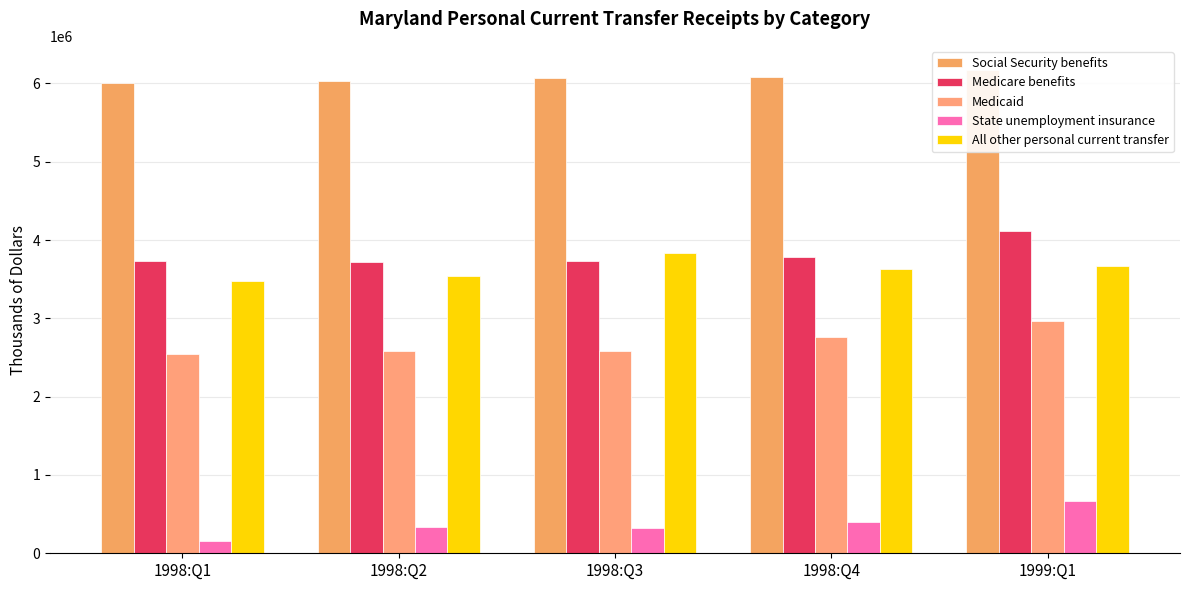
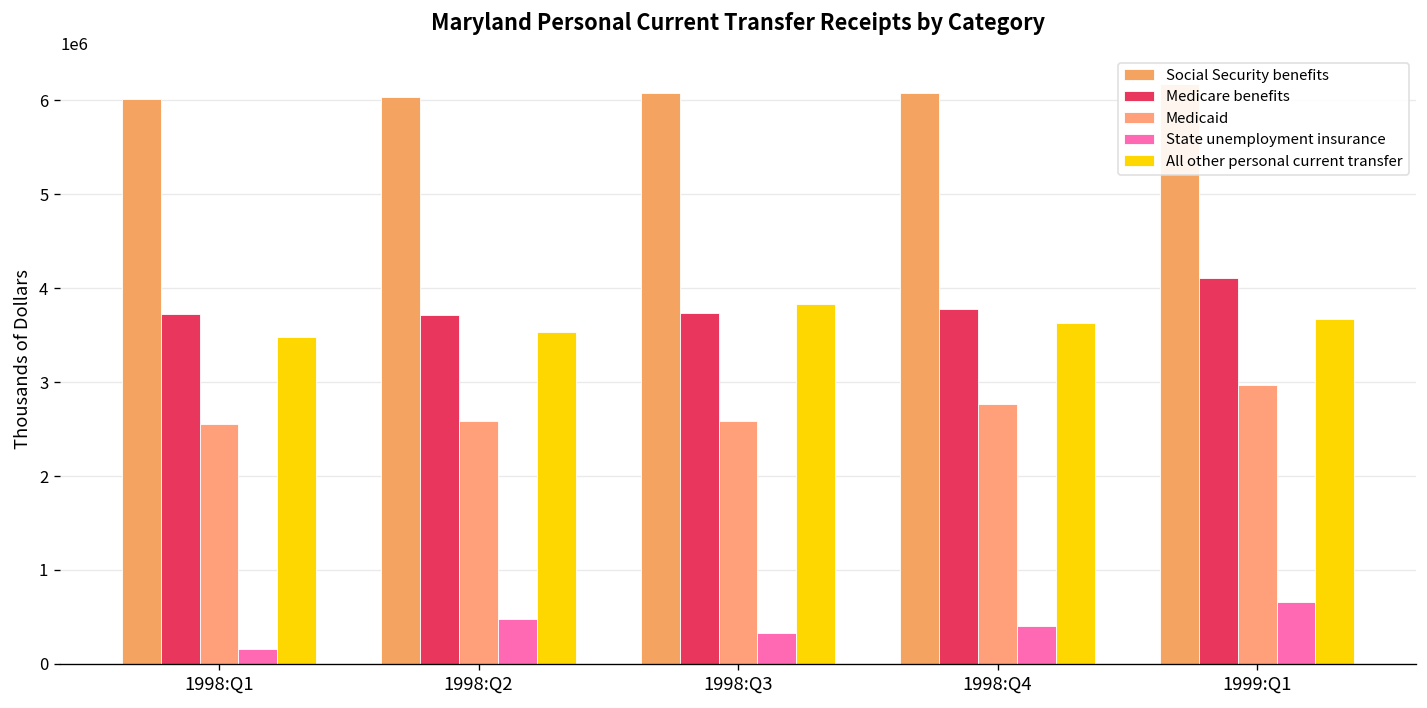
State unemployment insurance, 1998:Q2: 300000 -> 500000
